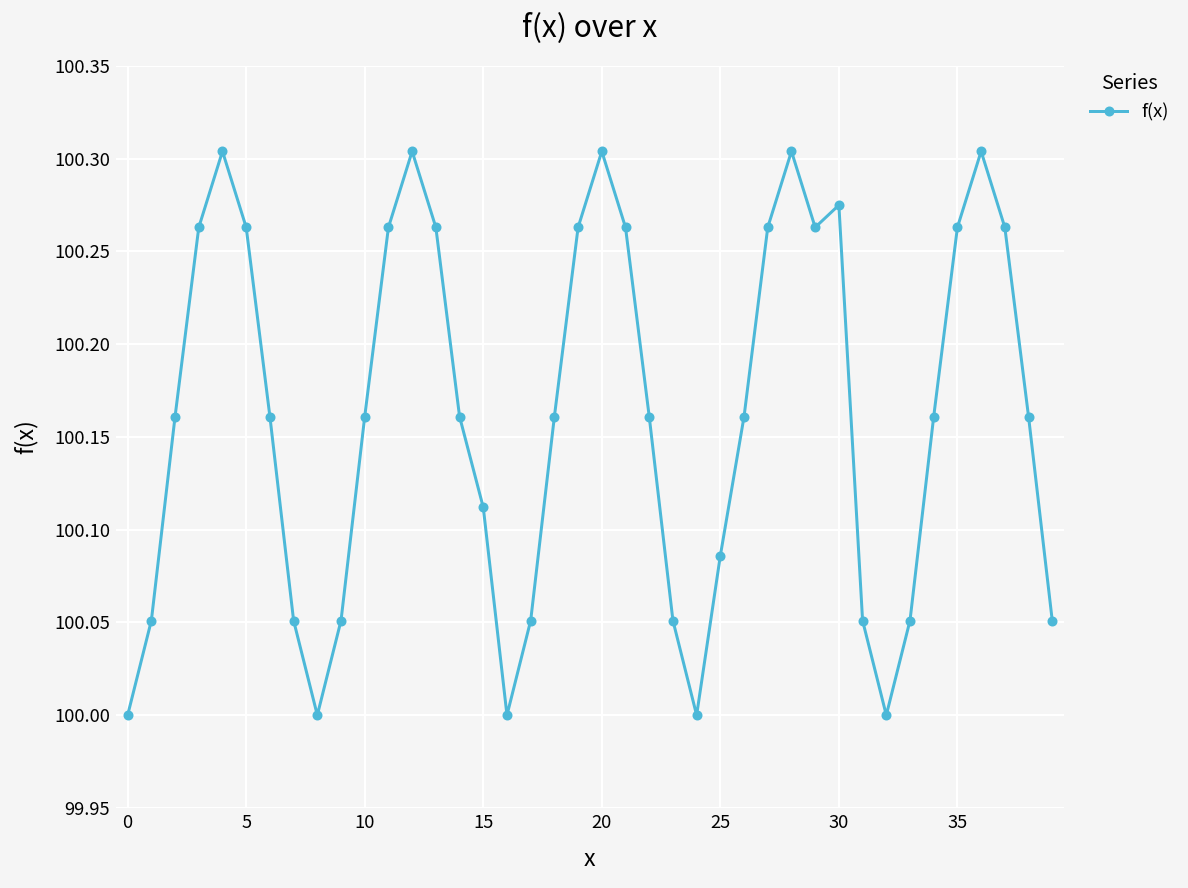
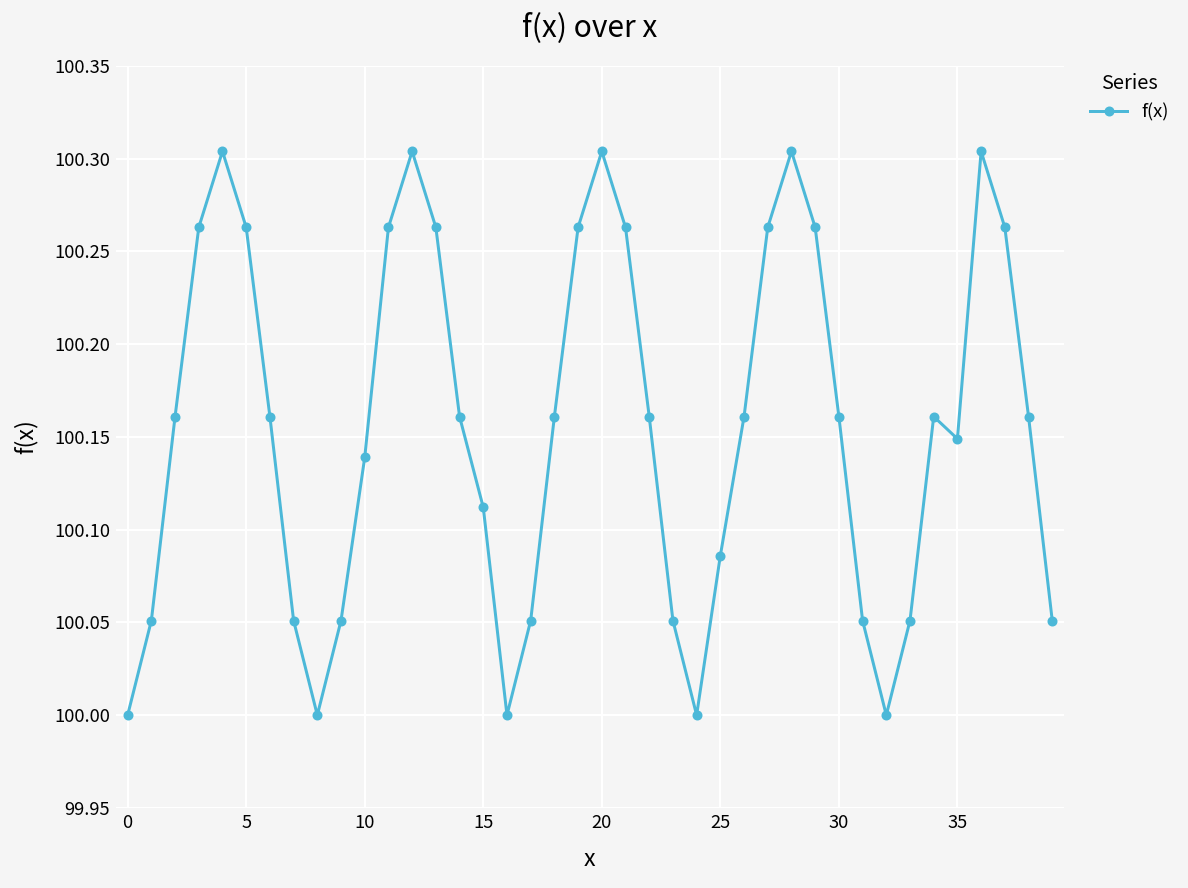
10: 100.161 -> 100.139
30: 100.275 -> 100.161
35: 100.263 -> 100.149
